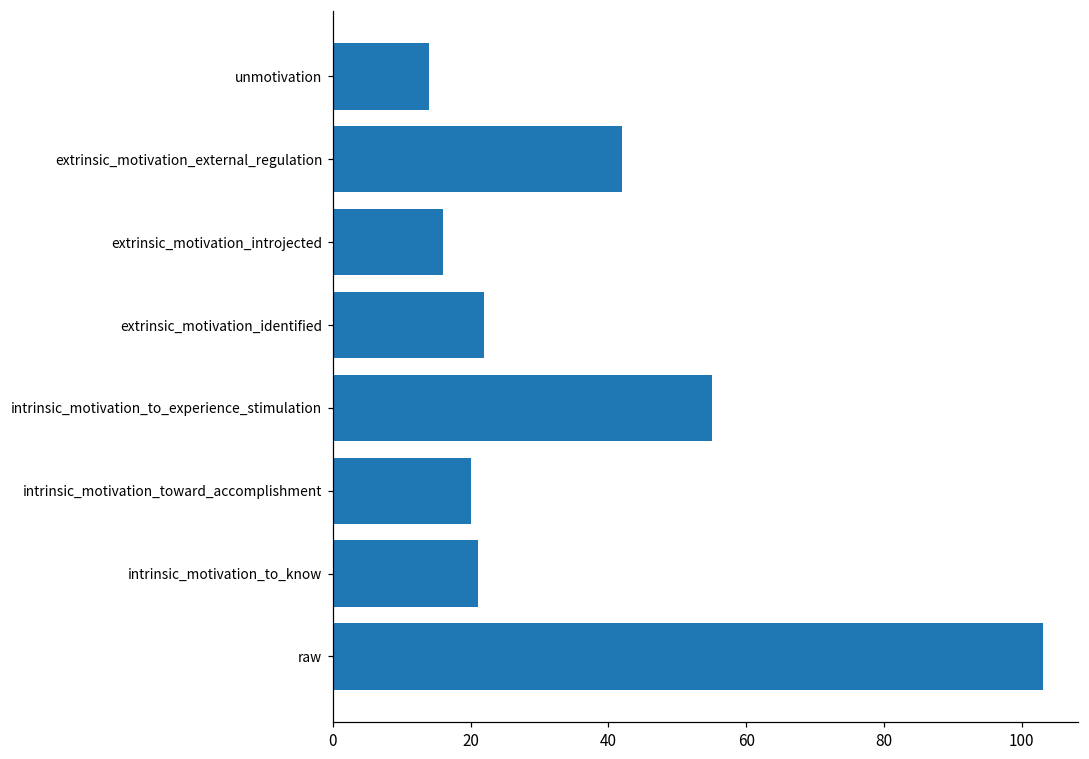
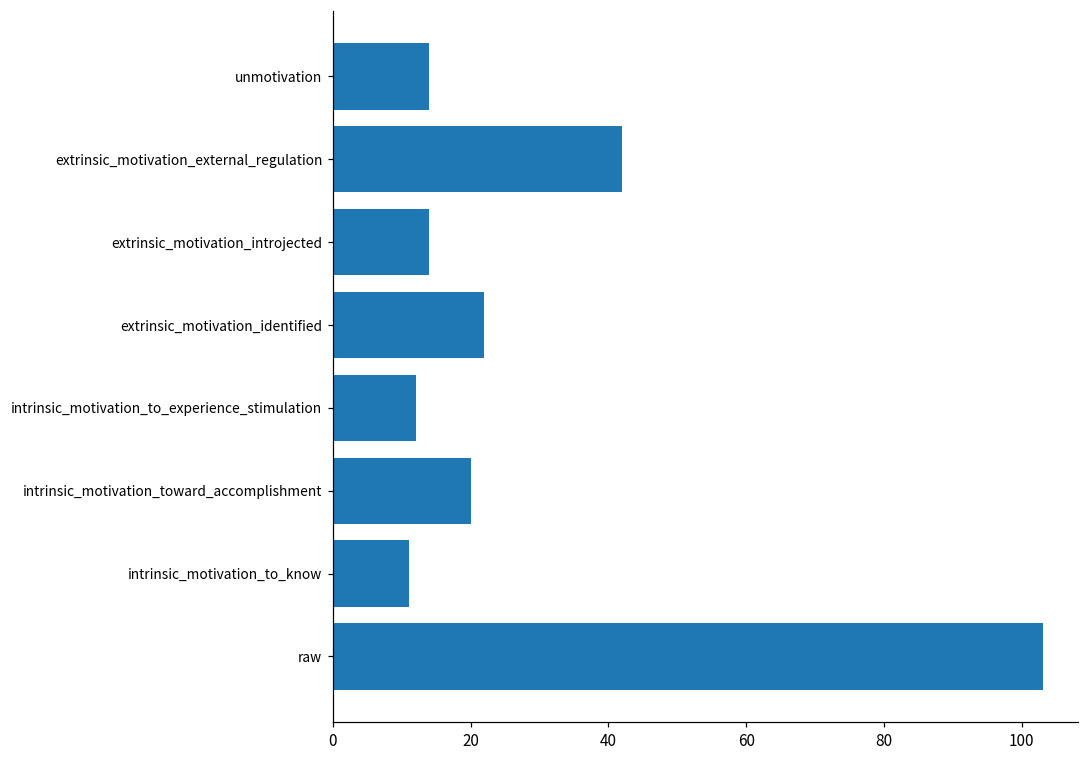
extrinsic_motivation_introjected: 16 -> 14
intrinsic_motivation_to_experience_stimulation: 55 -> 12
intrinsic_motivation_to_know: 21 -> 11
